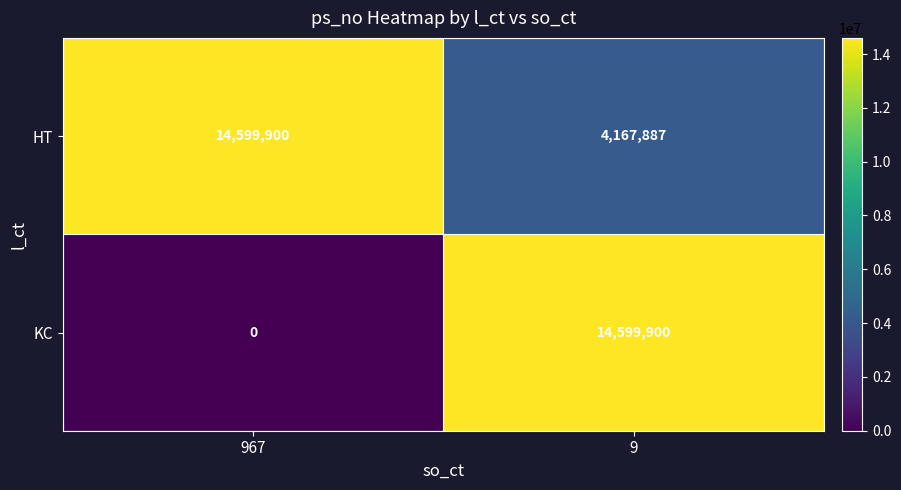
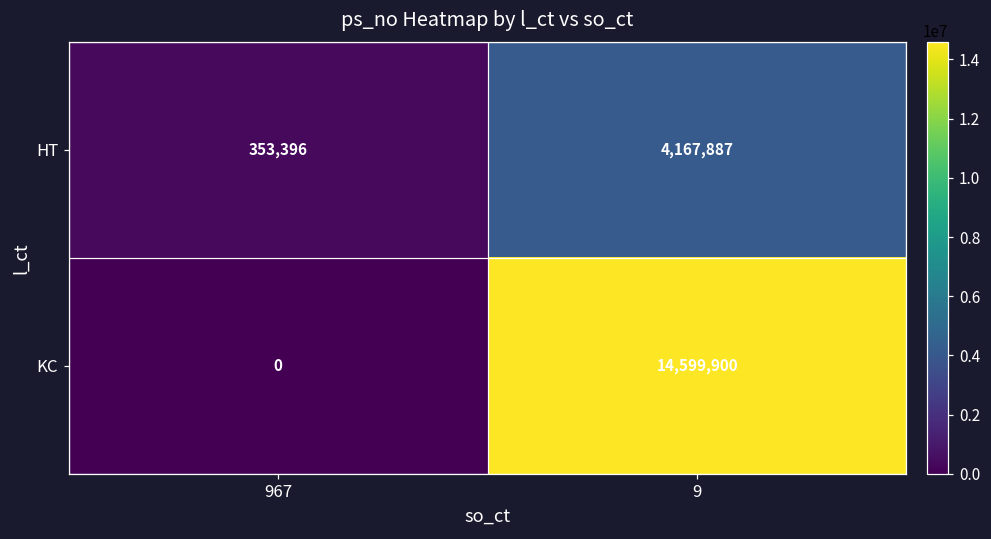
HT, 967: 14,599,900 -> 353,396
